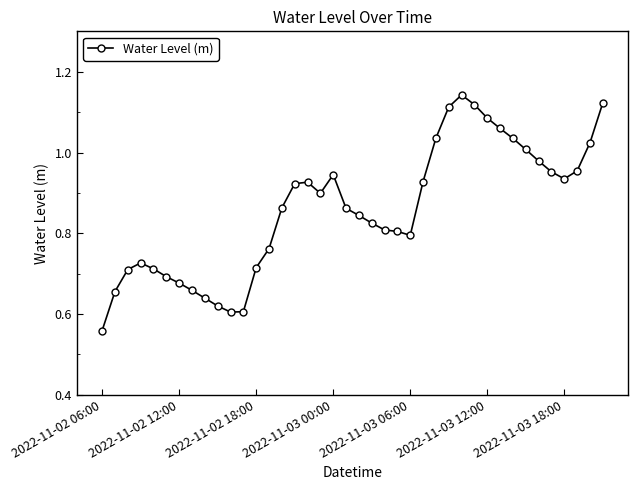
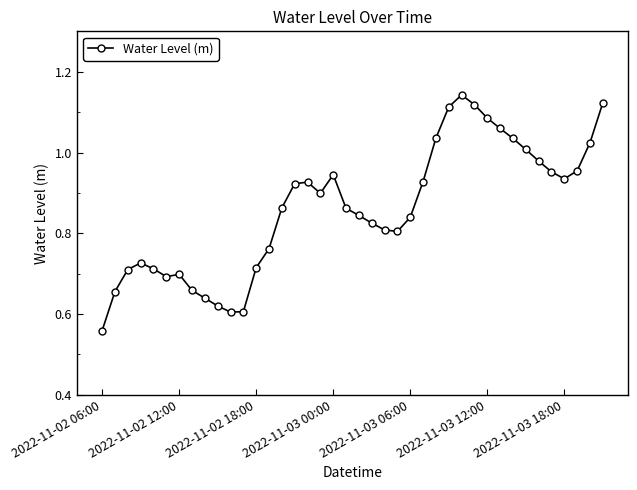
2022-11-02 12:00: 0.68 -> 0.70
2022-11-03 06:00: 0.80 -> 0.84
